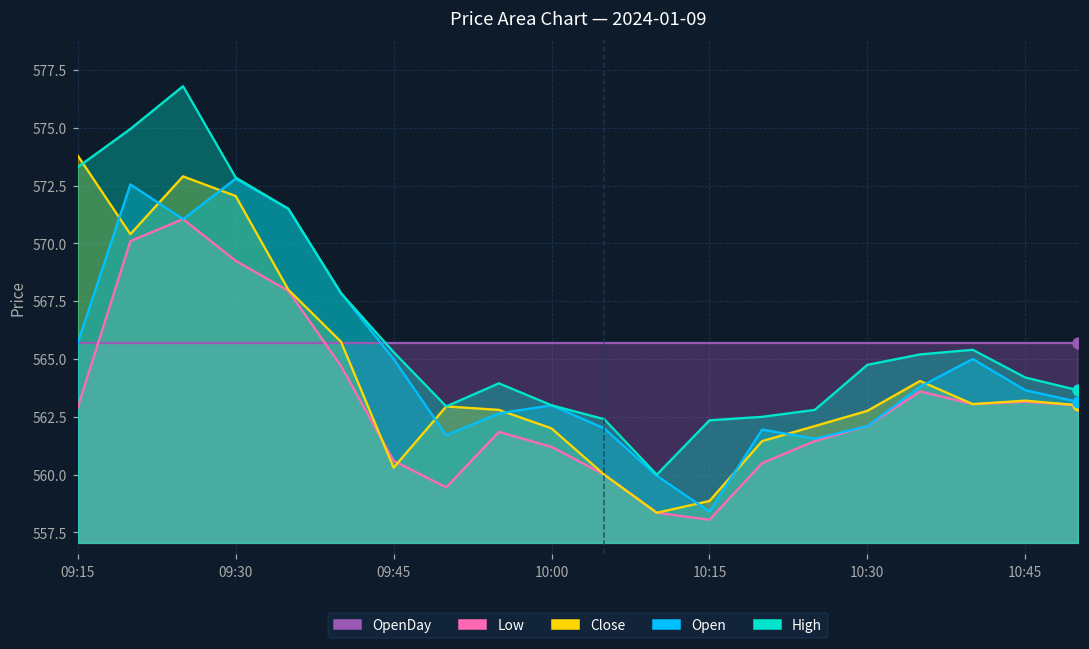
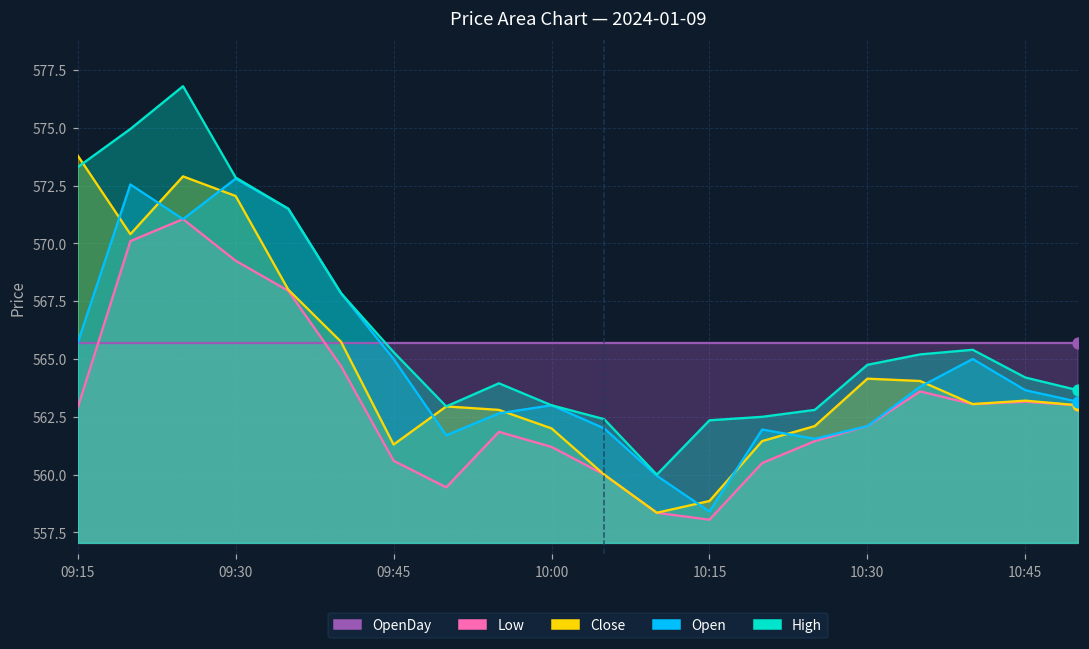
Close, 09:45: 560.3 -> 561.3
Close, 10:30: 562.8 -> 564.2
